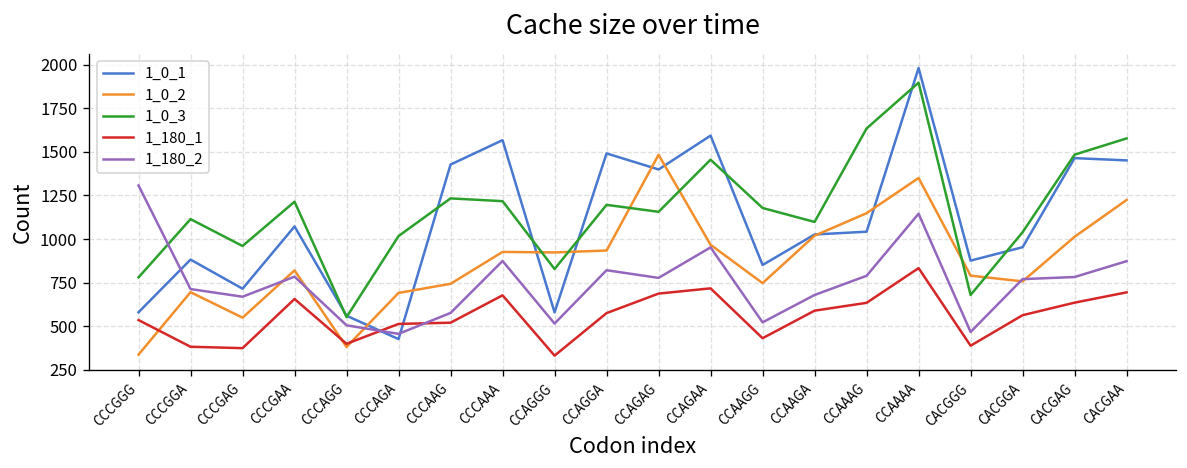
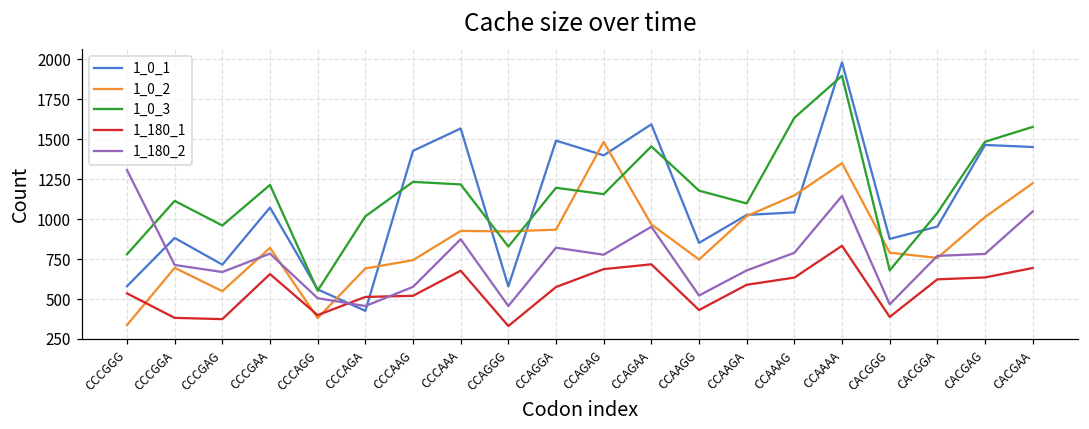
1_180_2, CCAGGG: 520 -> 460
1_180_1, CACGGA: 560 -> 620
1_180_2, CACGAA: 870 -> 1050
